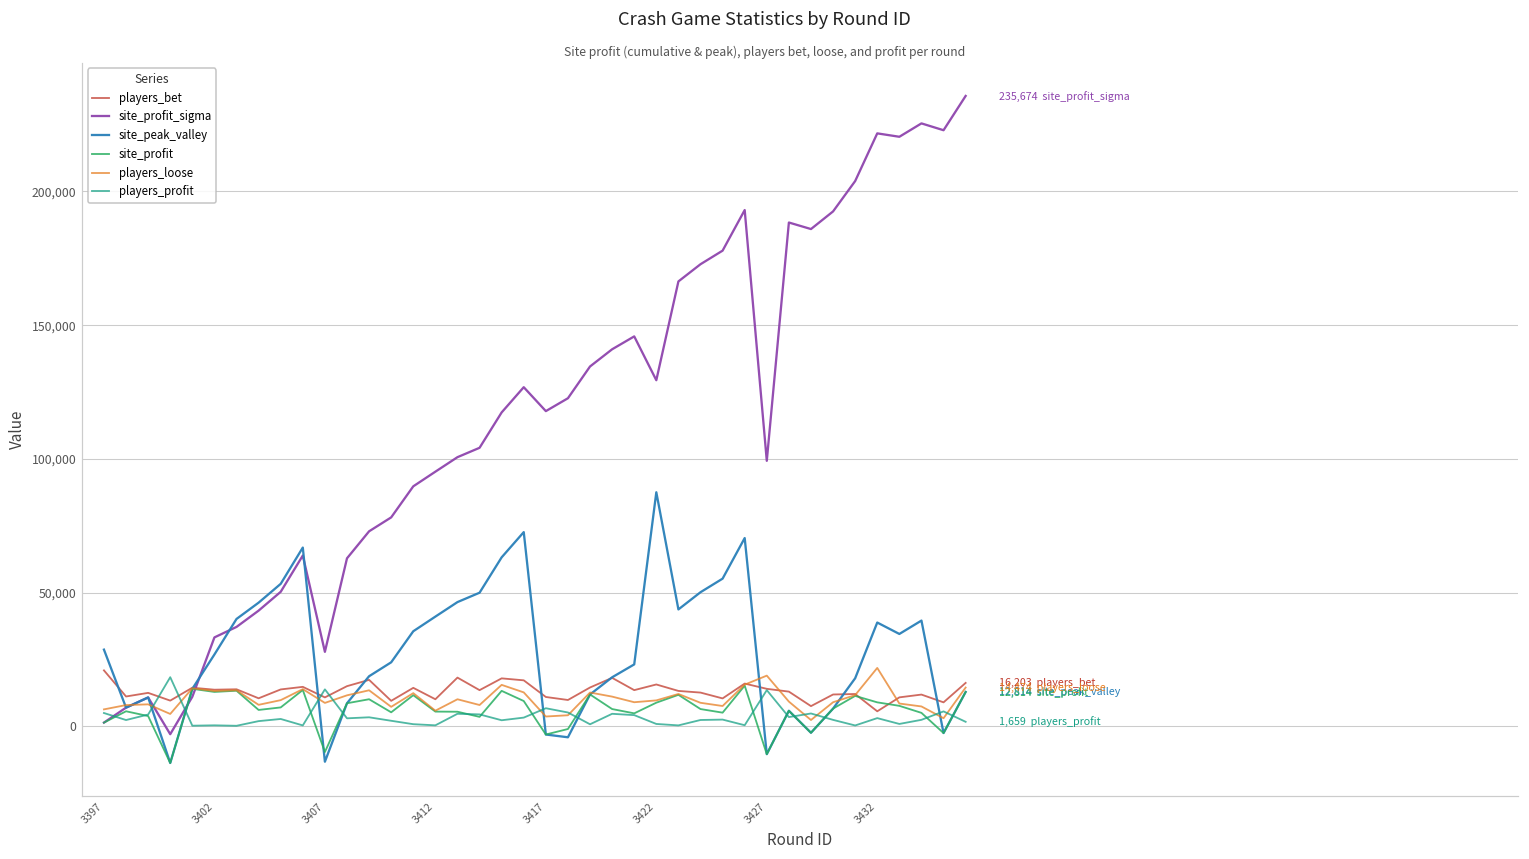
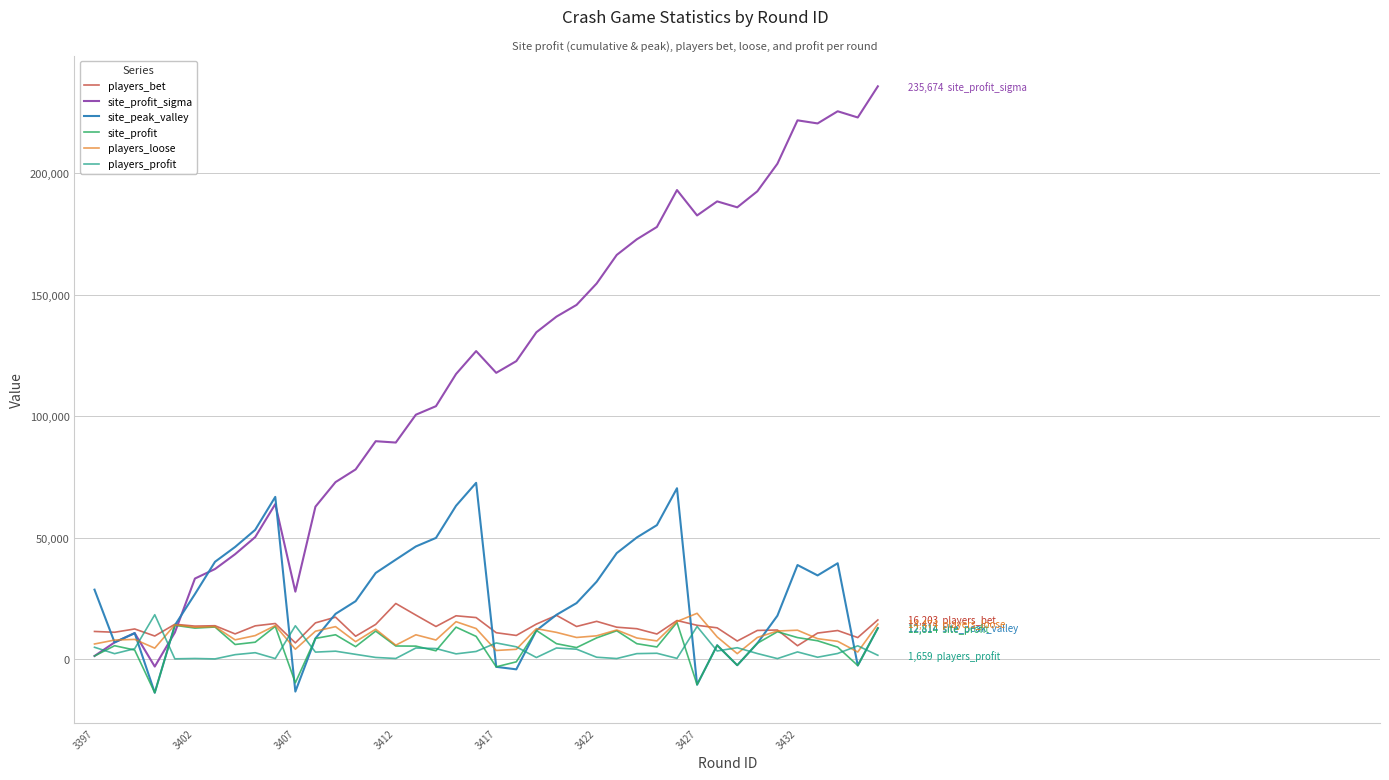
players_bet, 3397: 21,000 -> 11,000
players_bet, 3407: 11,000 -> 7,000
players_loose, 3407: 9,000 -> 4,000
players_bet, 3412: 10,000 -> 23,000
site_profit_sigma, 3412: 95,000 -> 89,000
site_profit_sigma, 3422: 129,000 -> 155,000
site_peak_valley, 3422: 87,000 -> 32,000
site_profit_sigma, 3427: 99,000 -> 183,000
players_loose, 3432: 22,000 -> 12,000
